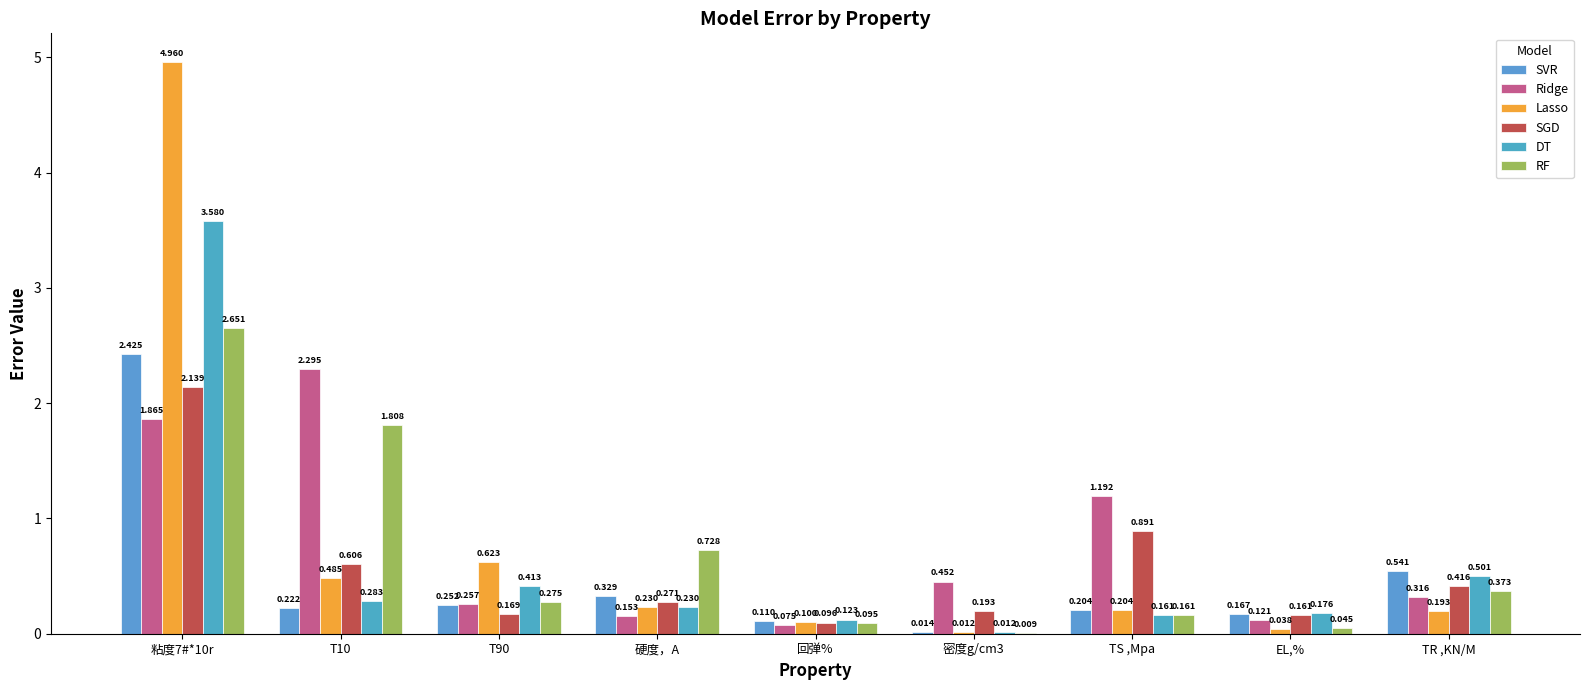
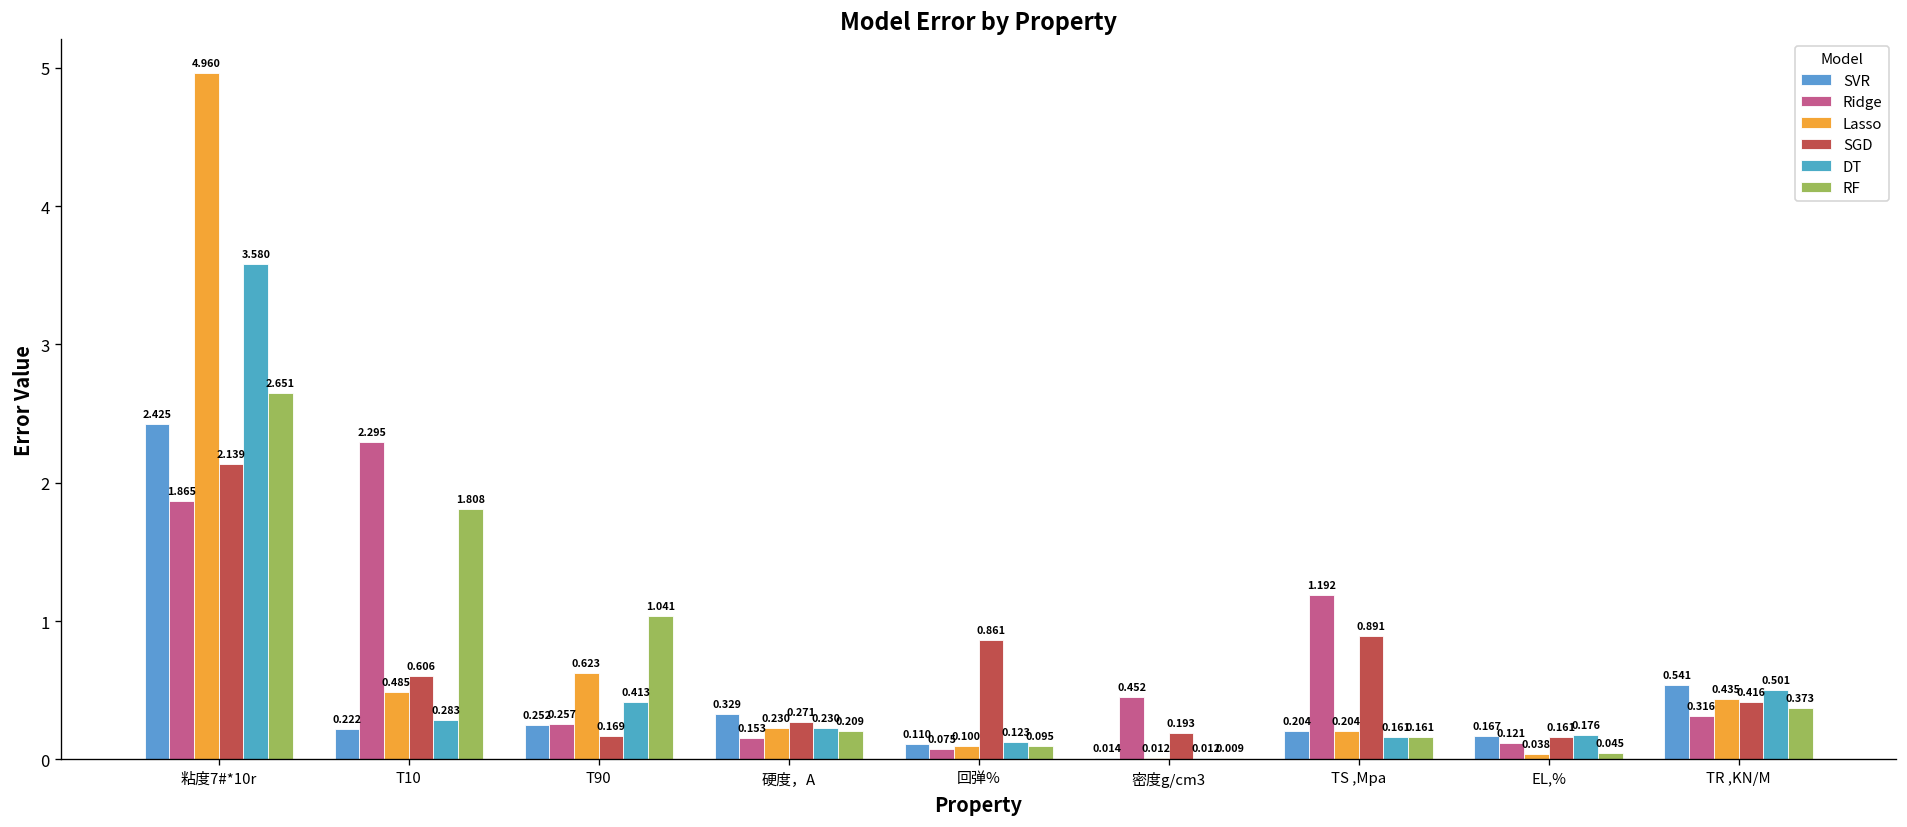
RF, T90: 0.275 -> 1.041
RF, 硬度，A: 0.728 -> 0.209
SGD, 回弹%: 0.096 -> 0.861
Lasso, TR ,KN/M: 0.193 -> 0.435
